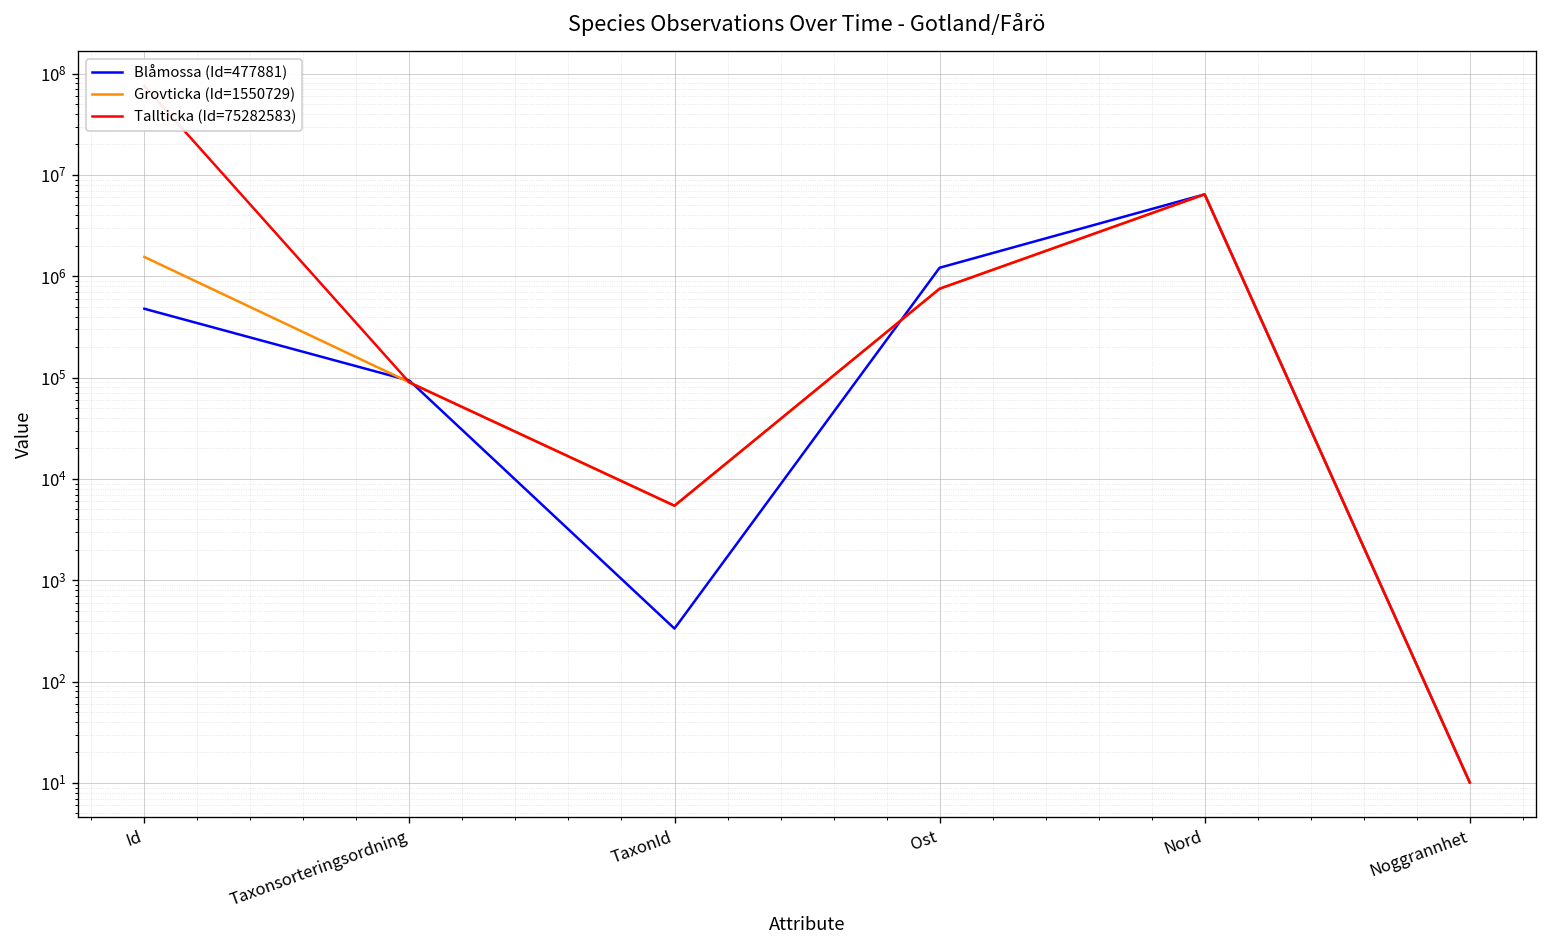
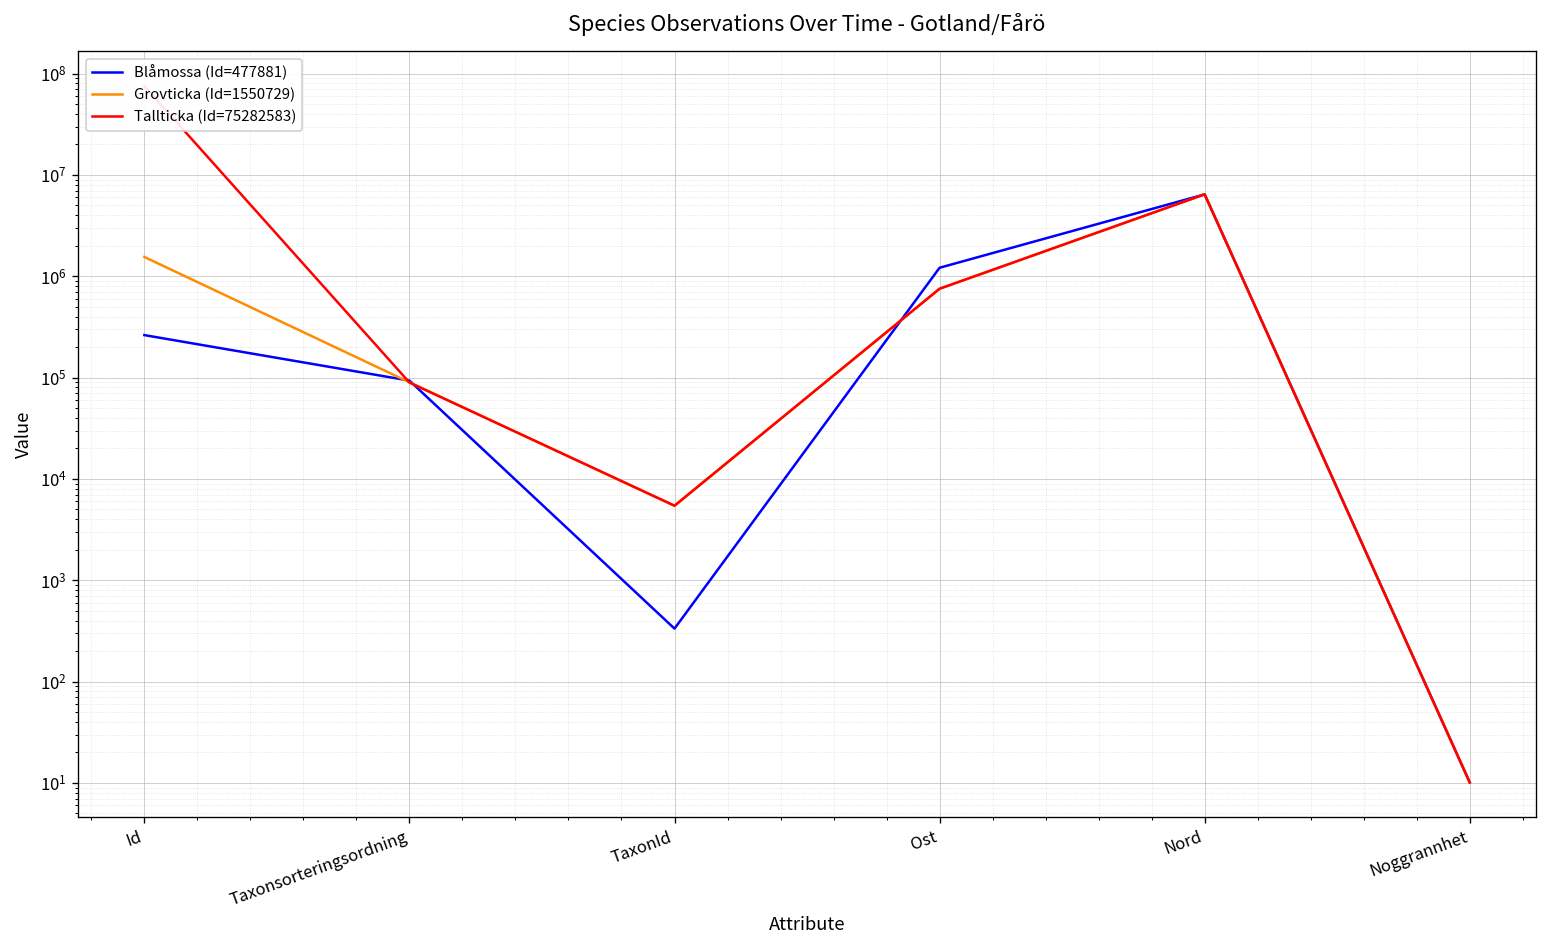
Blåmossa (Id=477881), Id: 500000 -> 260000
